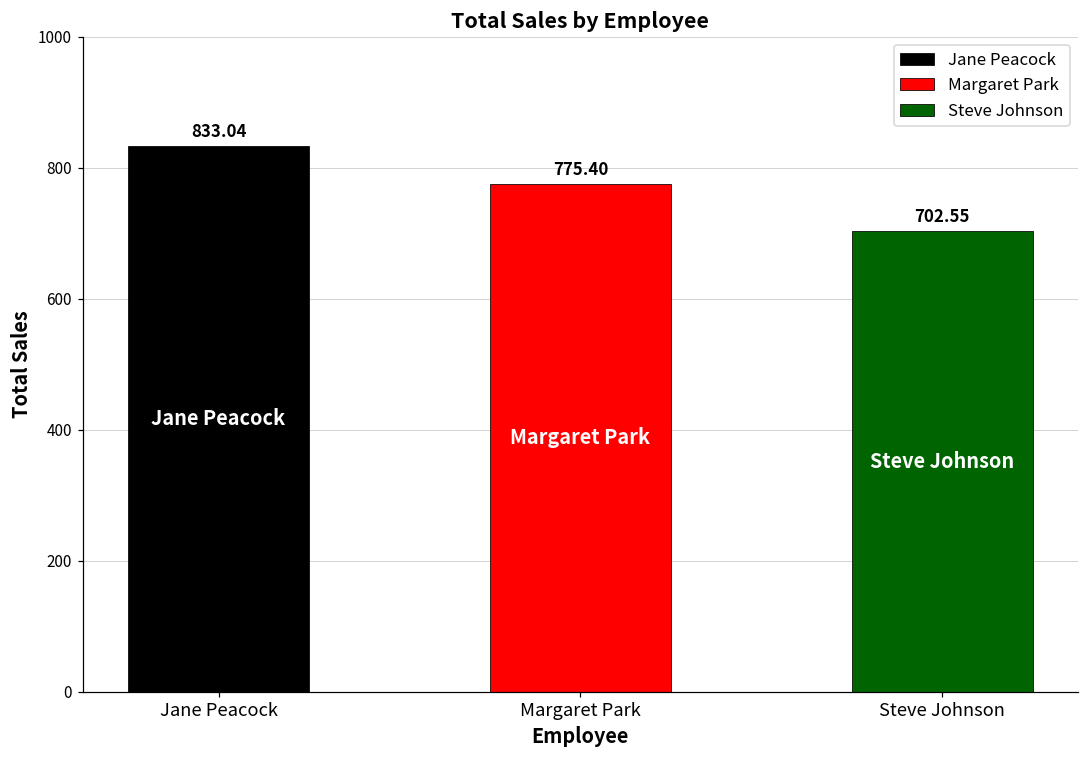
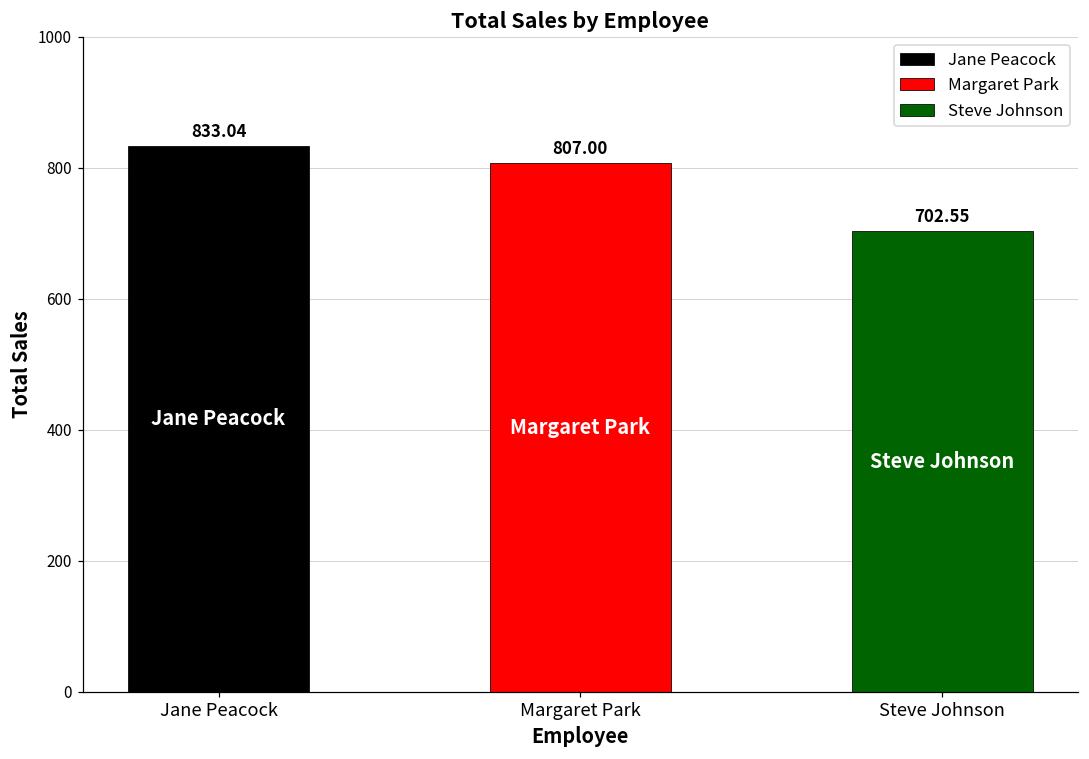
Margaret Park: 775.40 -> 807.00
